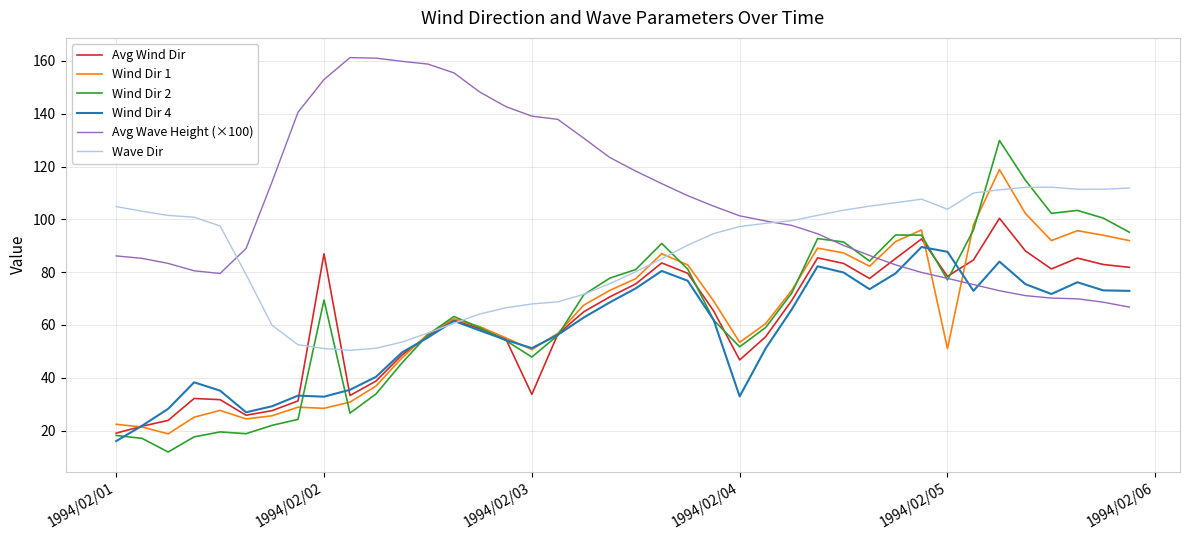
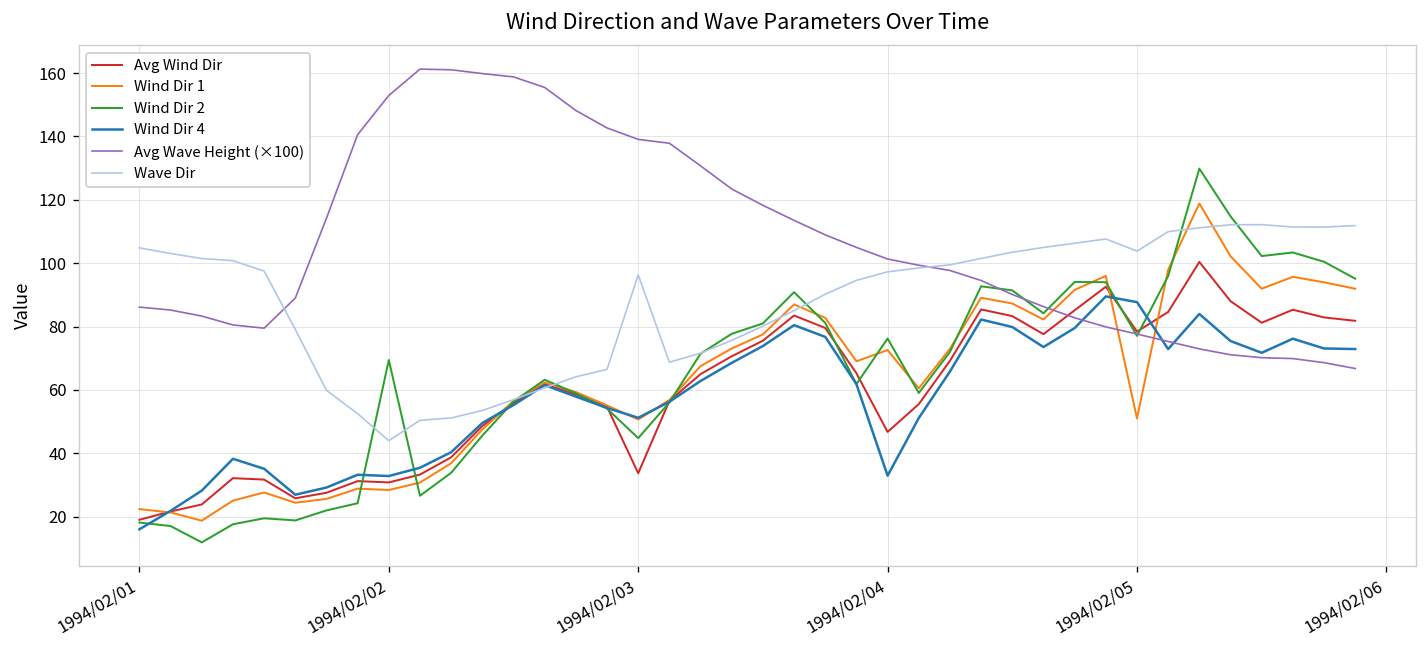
Avg Wind Dir, 1994/02/02: 87 -> 31
Wave Dir, 1994/02/02: 51 -> 44
Wind Dir 2, 1994/02/03: 48 -> 45
Wave Dir, 1994/02/03: 68 -> 96
Wind Dir 1, 1994/02/04: 53 -> 73
Wind Dir 2, 1994/02/04: 52 -> 76
